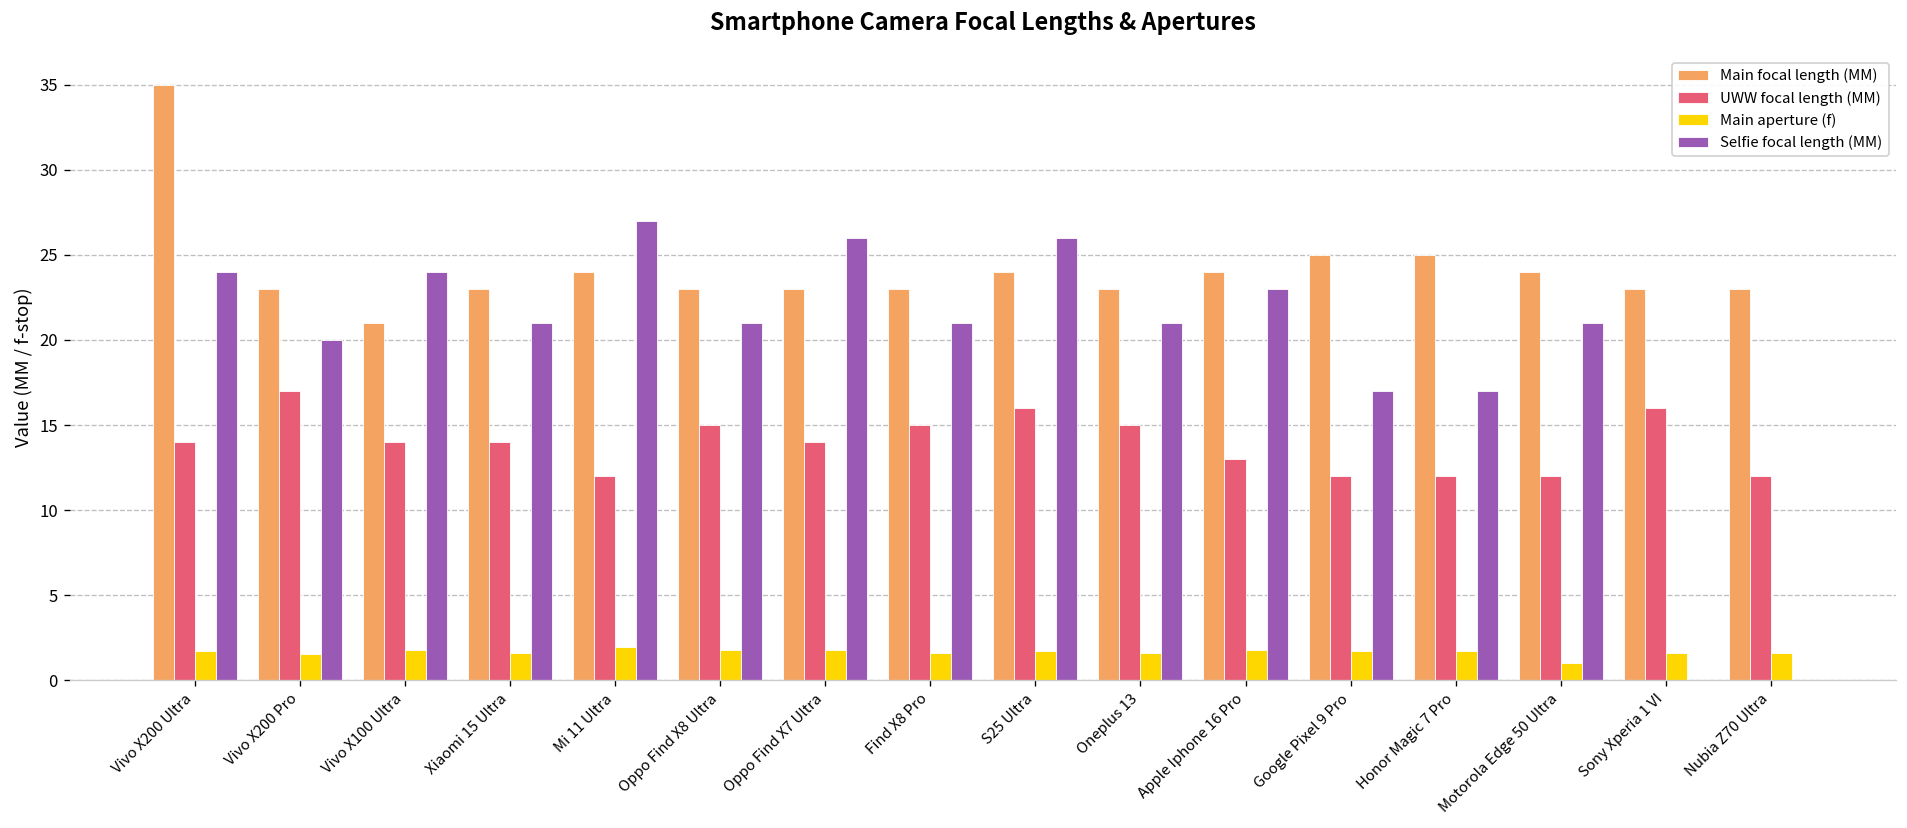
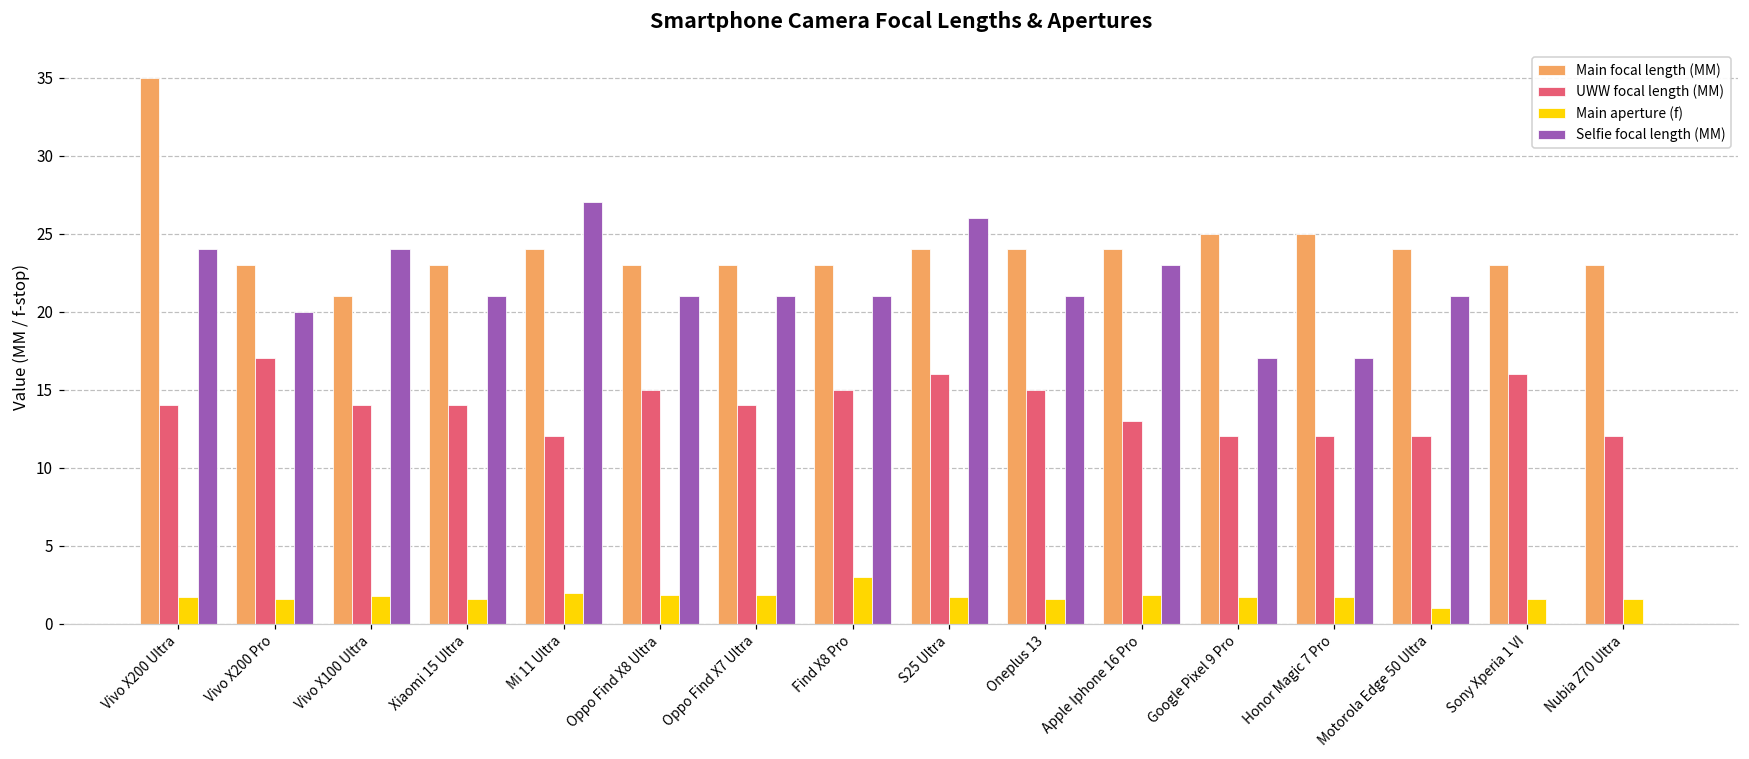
Selfie focal length (MM), Oppo Find X7 Ultra: 26 -> 21
Main aperture (f), Find X8 Pro: 1.6 -> 3.0
Main focal length (MM), Oneplus 13: 23 -> 24
